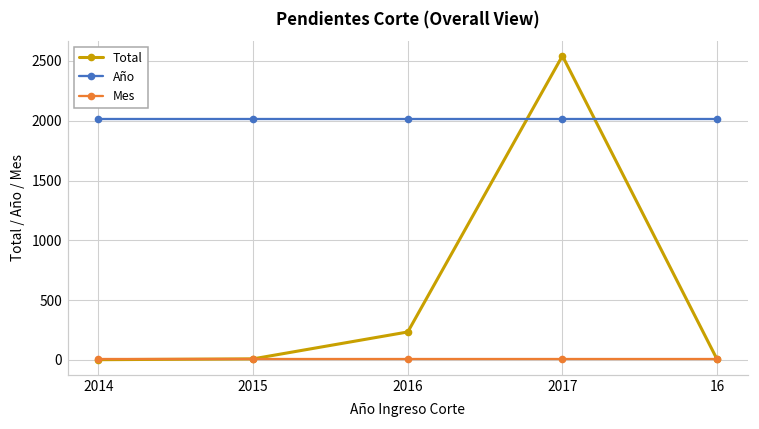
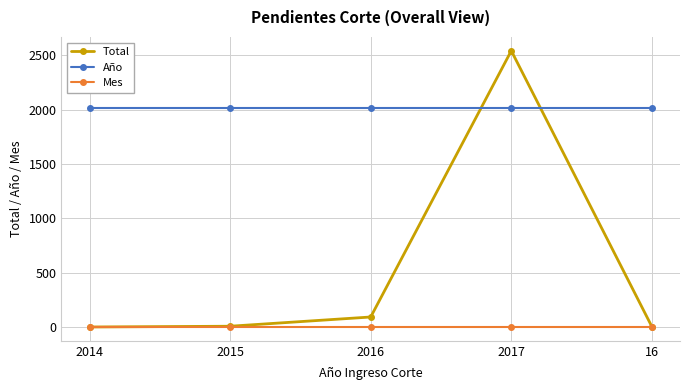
Total, 2016: 230 -> 90
